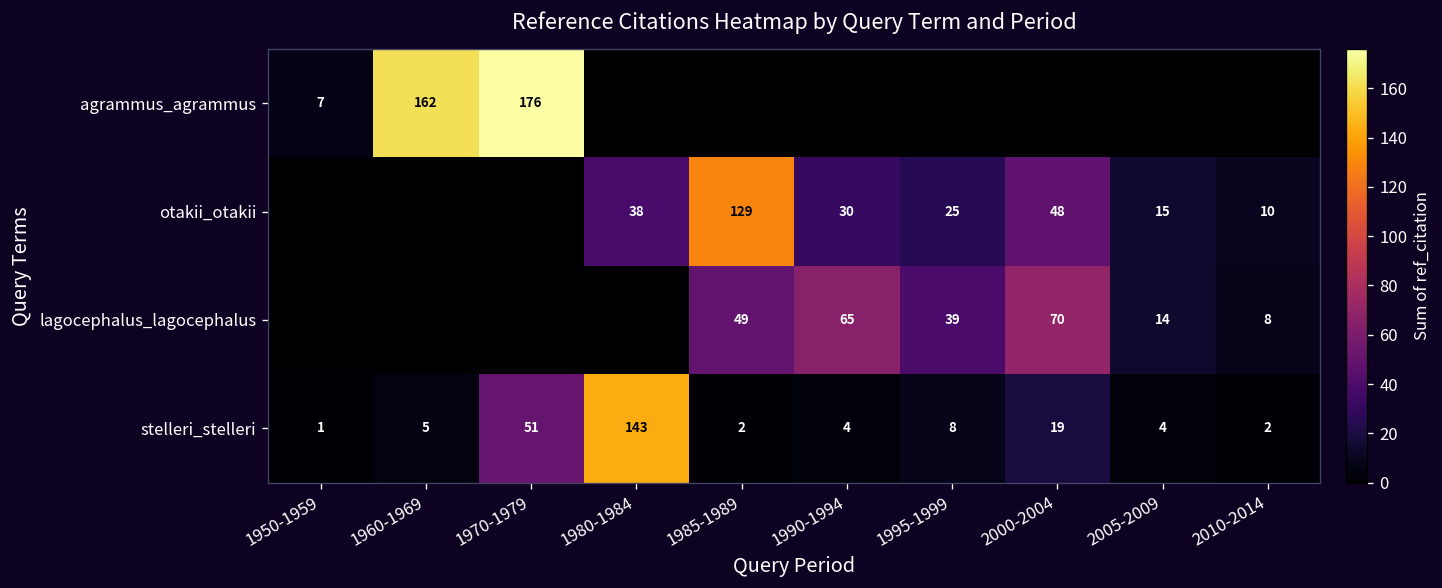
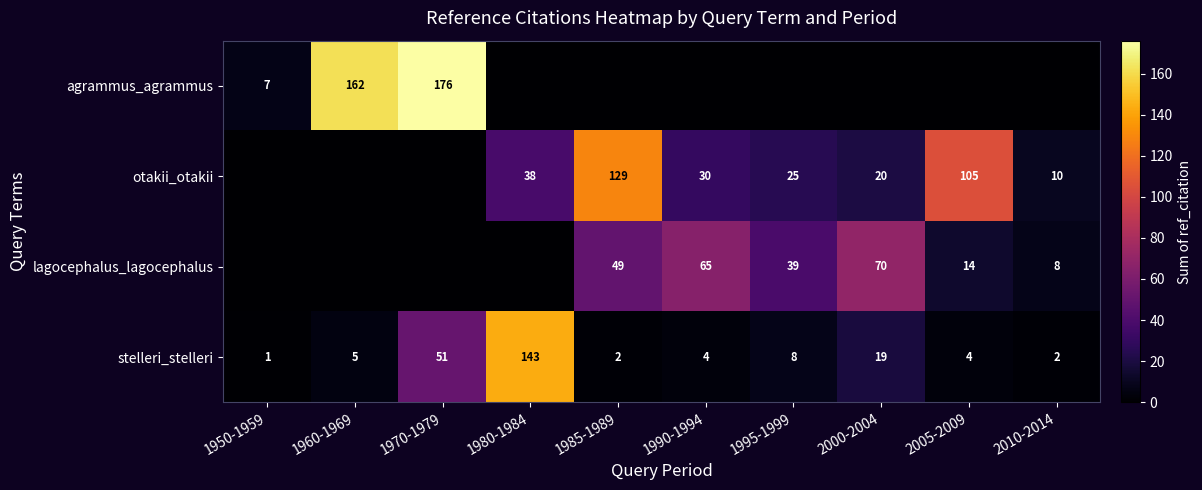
otakii_otakii, 2000-2004: 48 -> 20
otakii_otakii, 2005-2009: 15 -> 105
